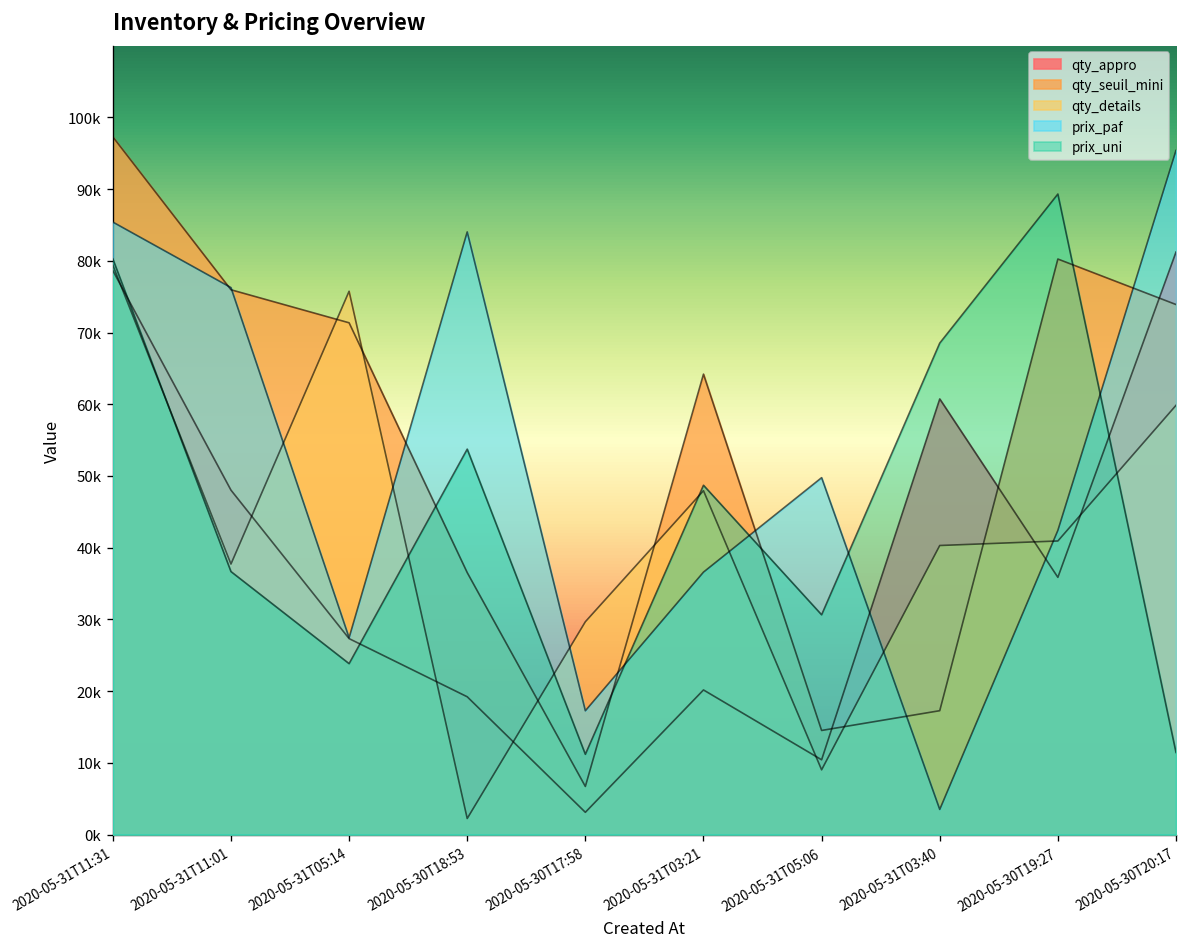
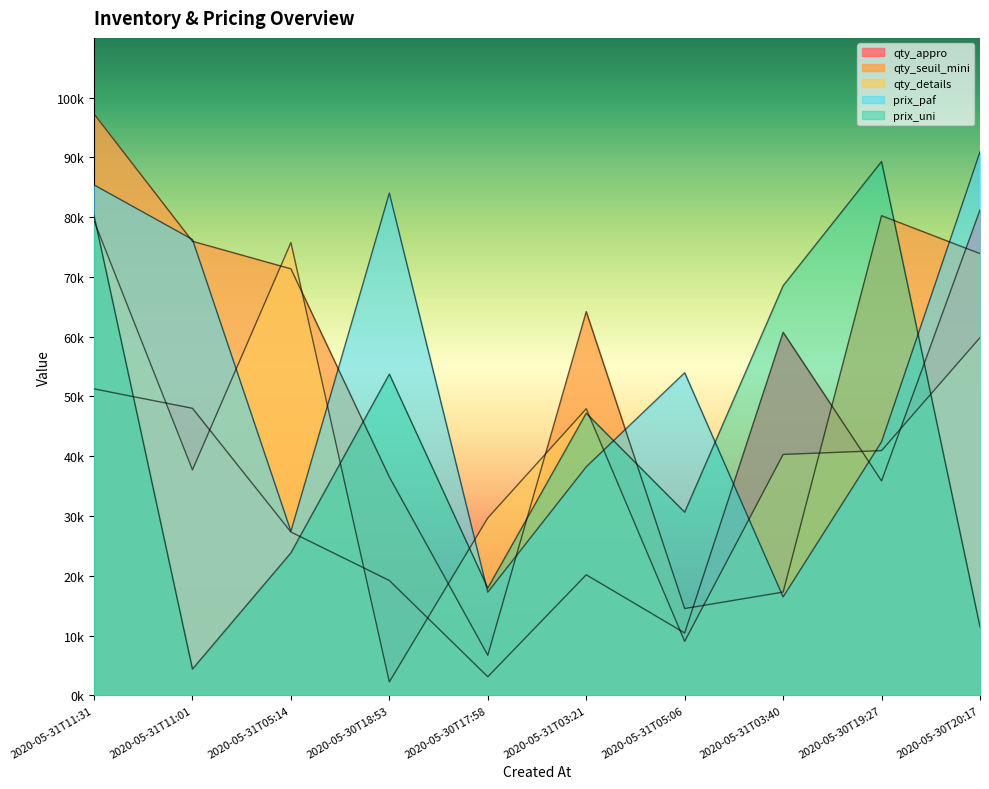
qty_appro, 2020-05-31T11:31: 79000 -> 51000
prix_uni, 2020-05-31T11:01: 37000 -> 4000
prix_uni, 2020-05-30T17:58: 11000 -> 18000
prix_paf, 2020-05-31T03:21: 37000 -> 38000
prix_uni, 2020-05-31T03:21: 49000 -> 47000
prix_paf, 2020-05-31T05:06: 50000 -> 54000
prix_paf, 2020-05-31T03:40: 4000 -> 16000
prix_paf, 2020-05-30T20:17: 95000 -> 91000
